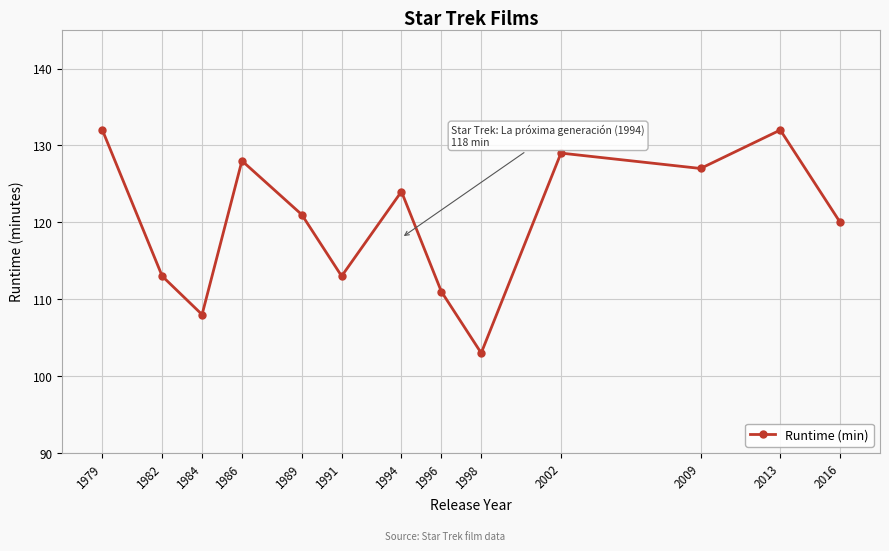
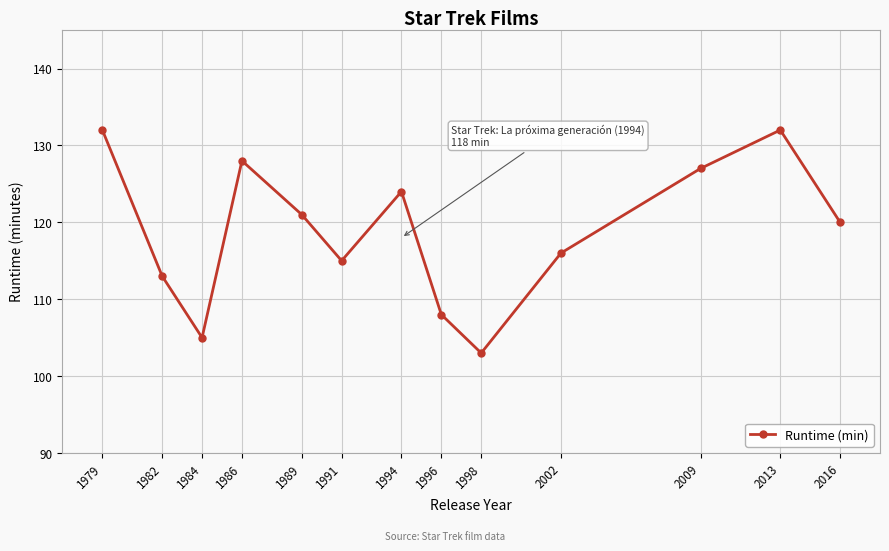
1984: 108 -> 105
1991: 113 -> 115
1996: 111 -> 108
2002: 129 -> 116
